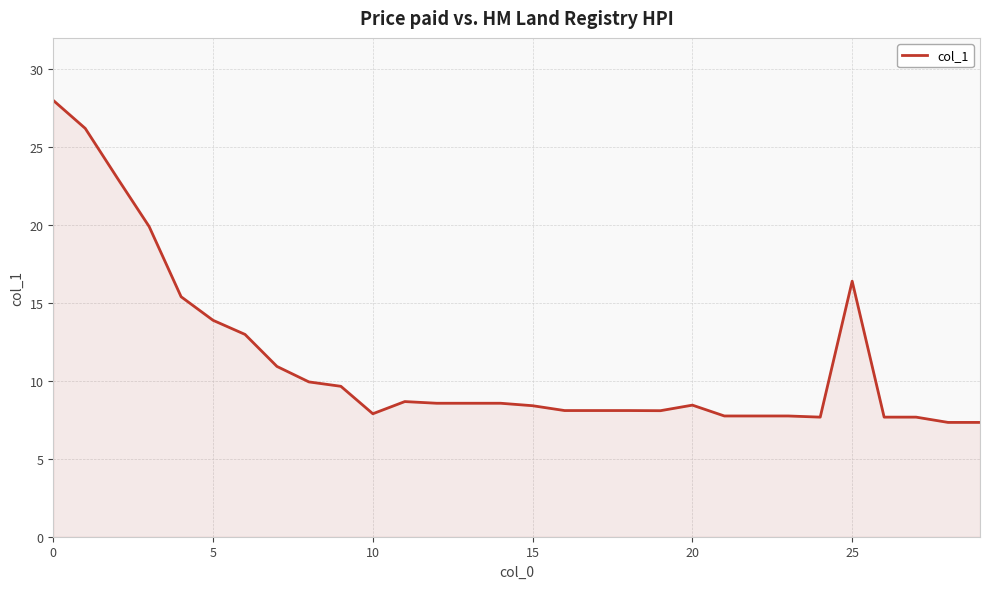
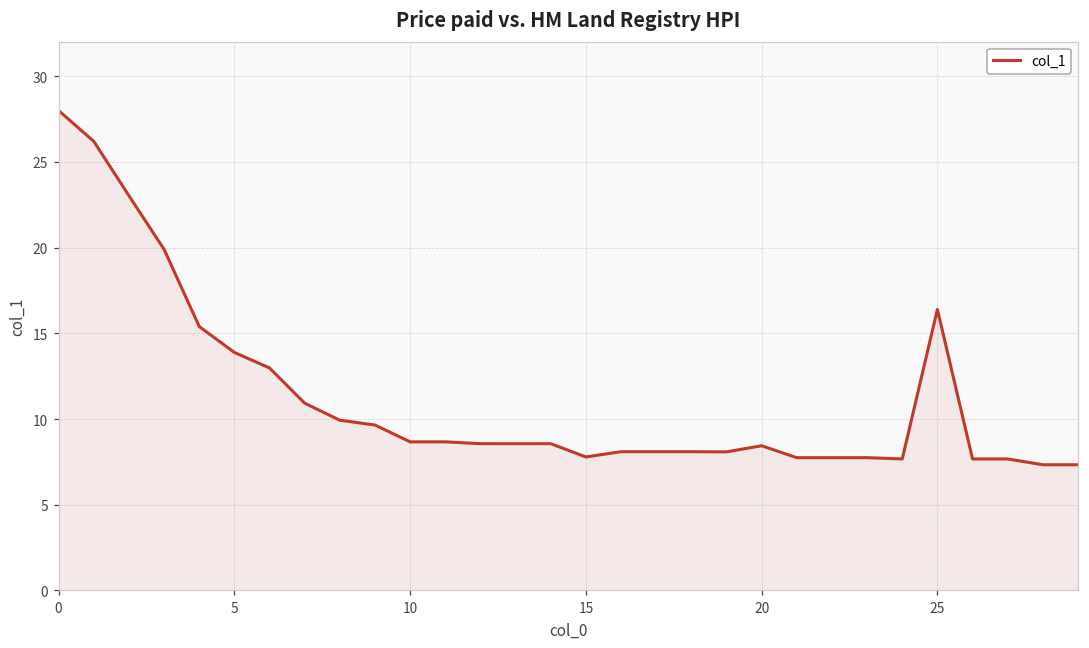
10: 7.9 -> 8.7
15: 8.4 -> 7.8
